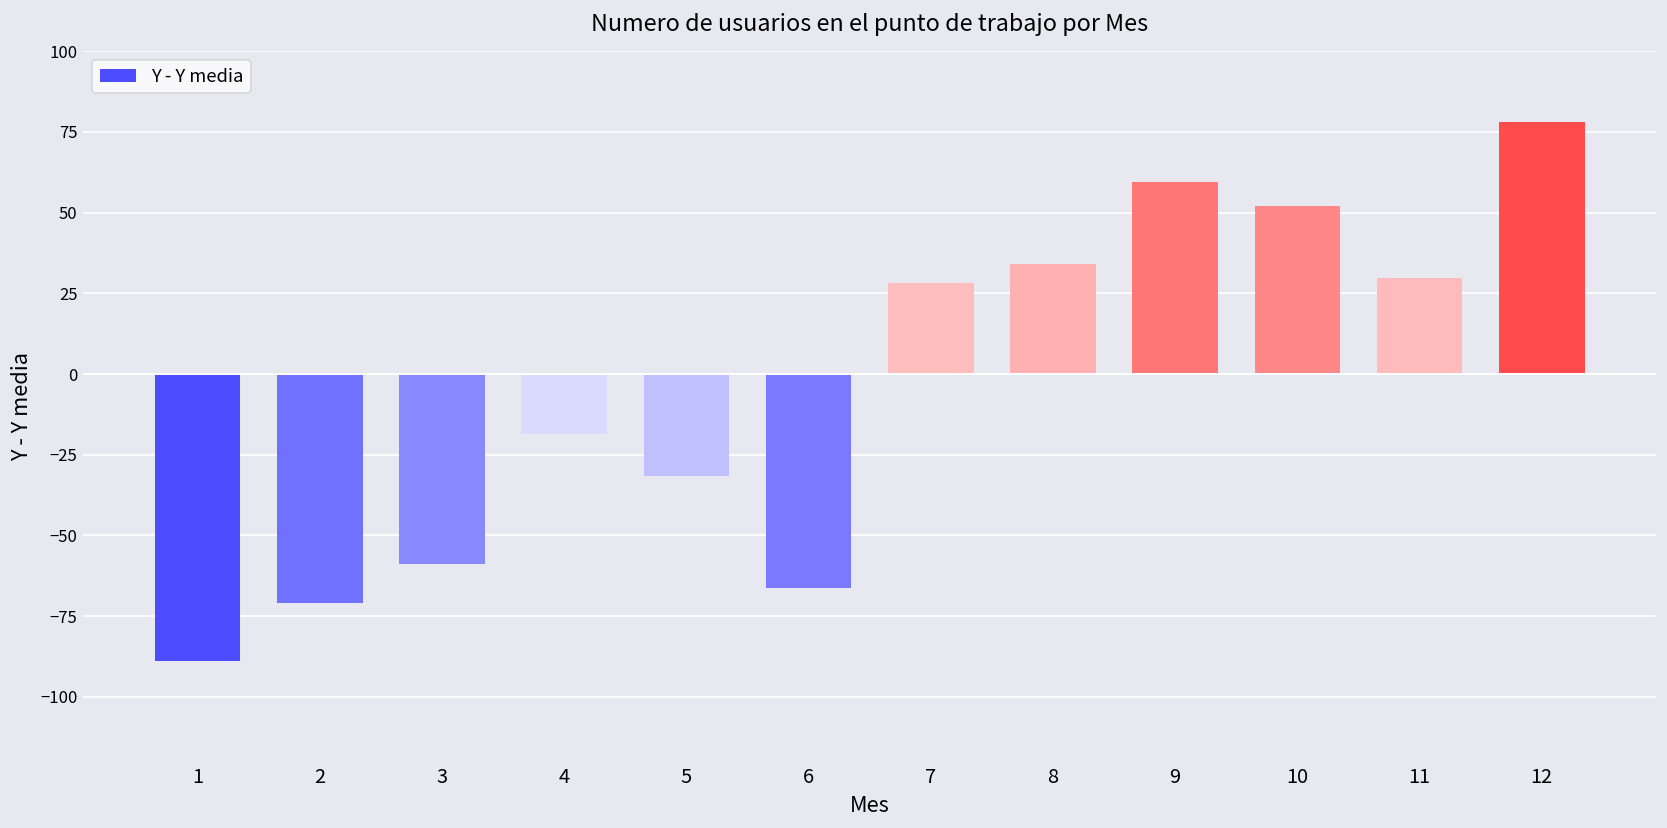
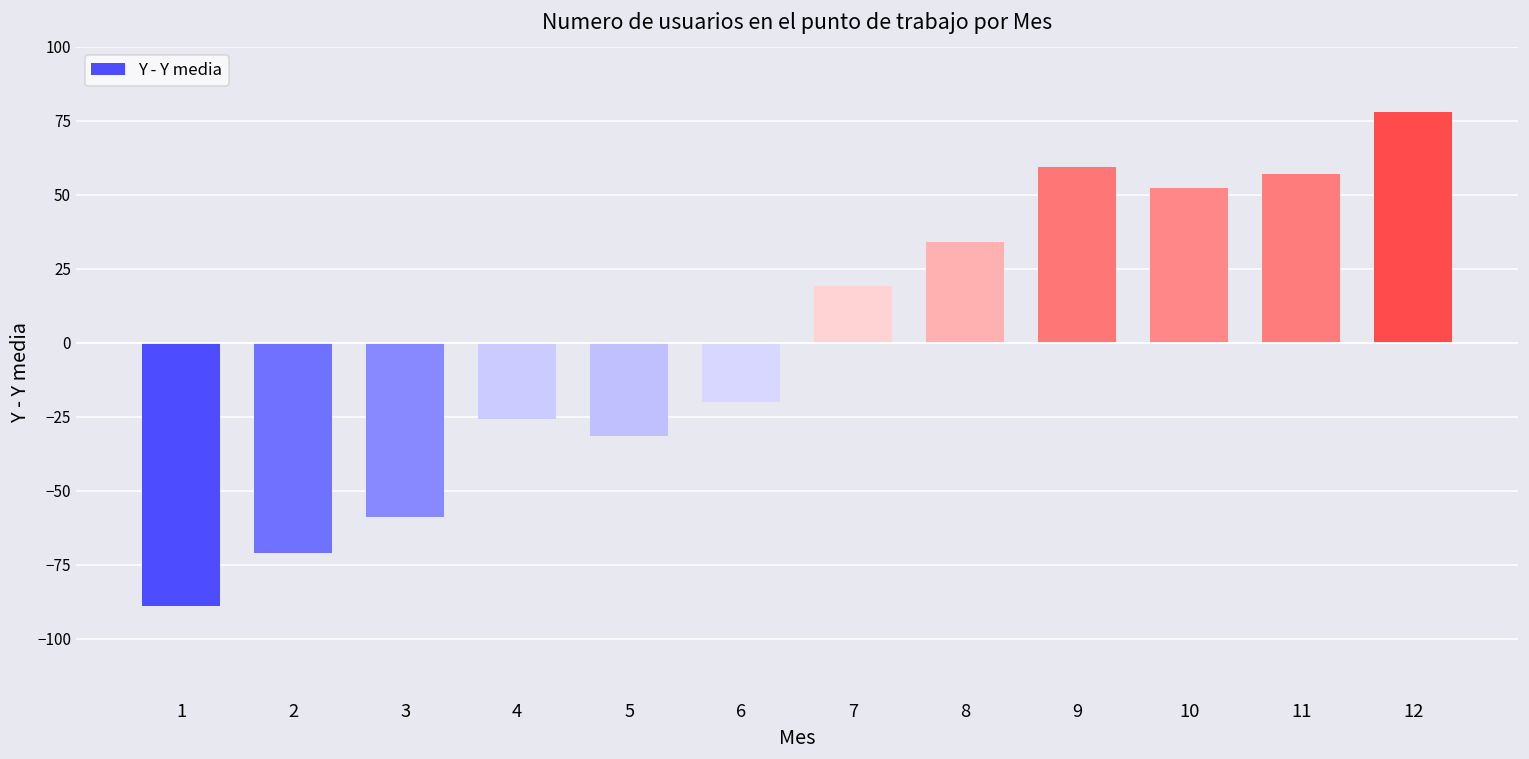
4: -19 -> -26
6: -66 -> -20
7: 28 -> 19
11: 30 -> 57
